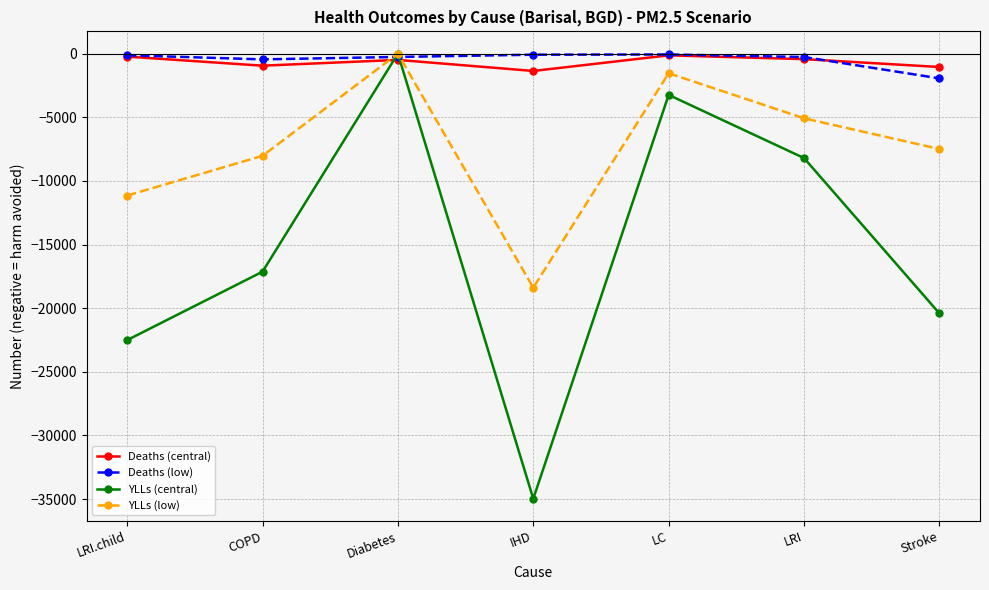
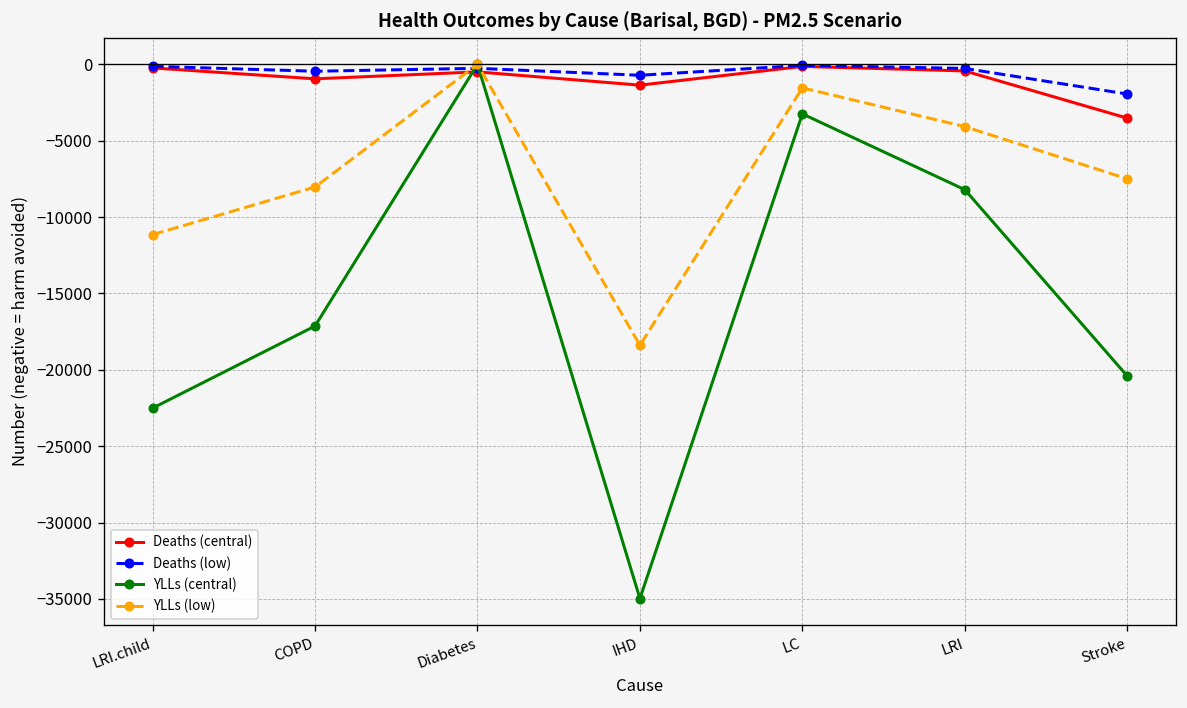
Deaths (low), IHD: -100 -> -700
YLLs (low), LRI: -5100 -> -4100
Deaths (central), Stroke: -1000 -> -3500
